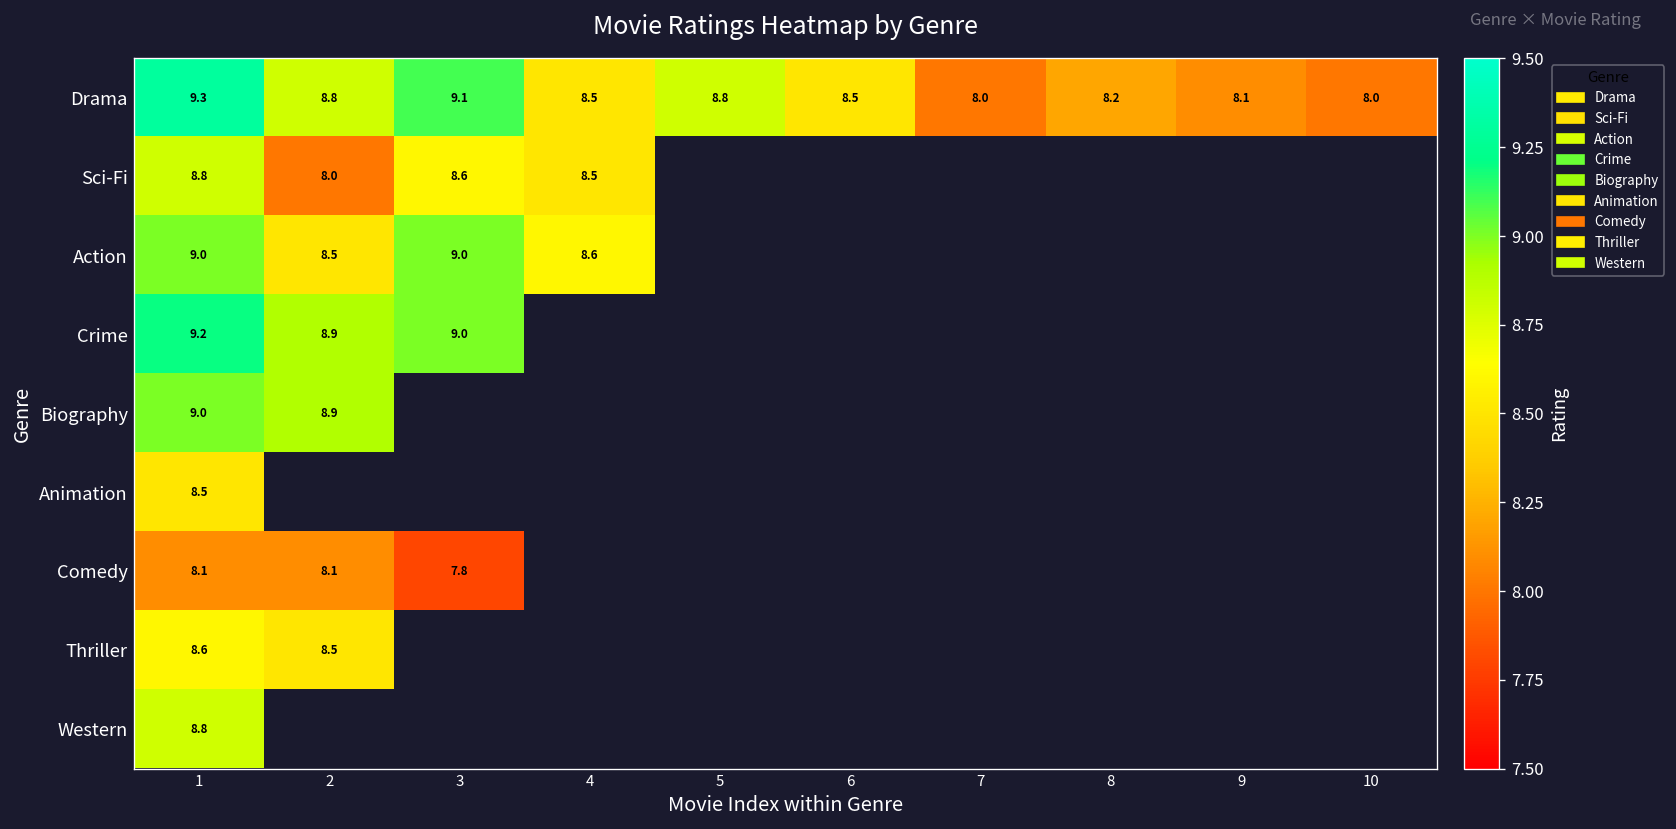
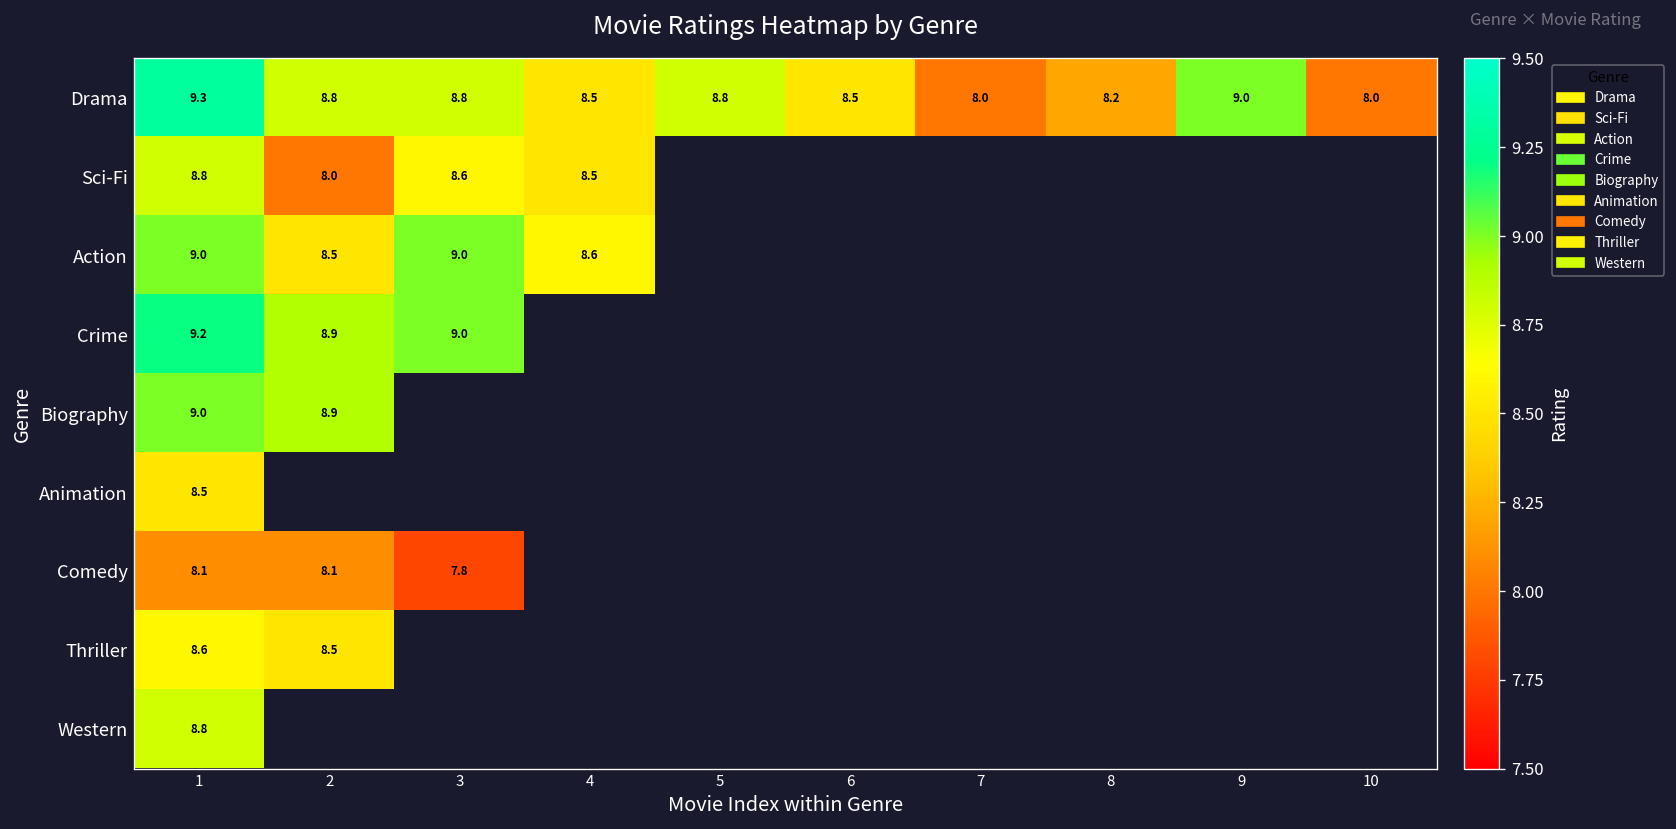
Drama, 3: 9.1 -> 8.8
Drama, 9: 8.1 -> 9.0
